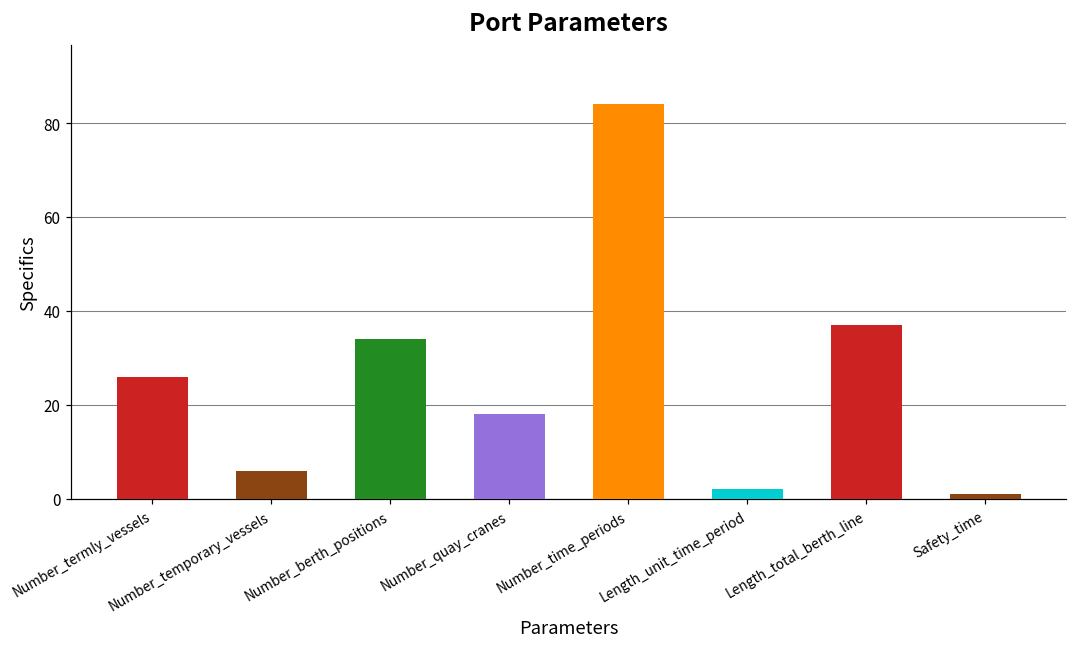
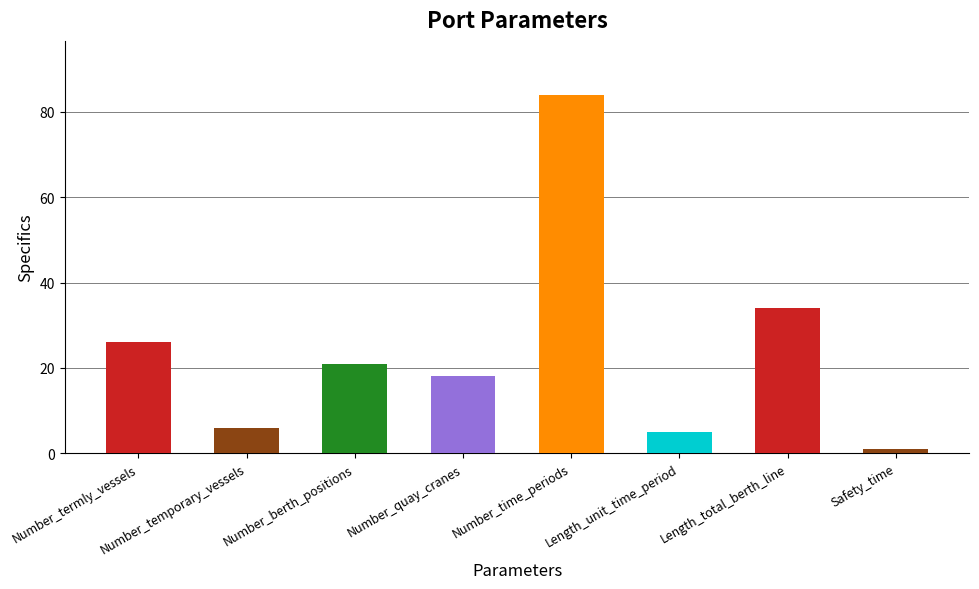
Number_berth_positions: 34 -> 21
Length_unit_time_period: 2 -> 5
Length_total_berth_line: 37 -> 34
